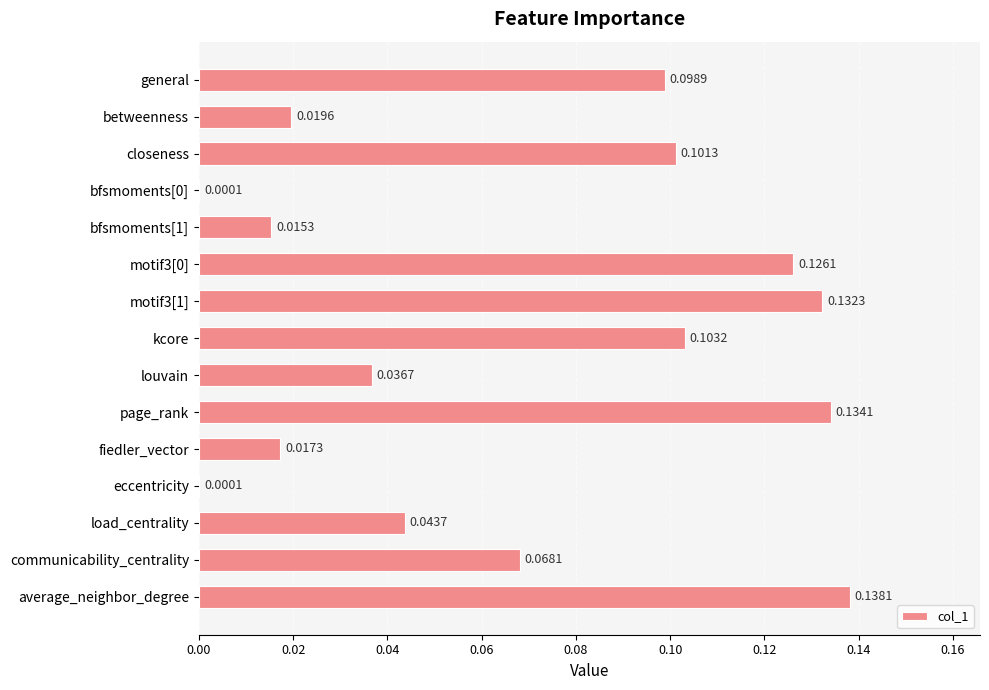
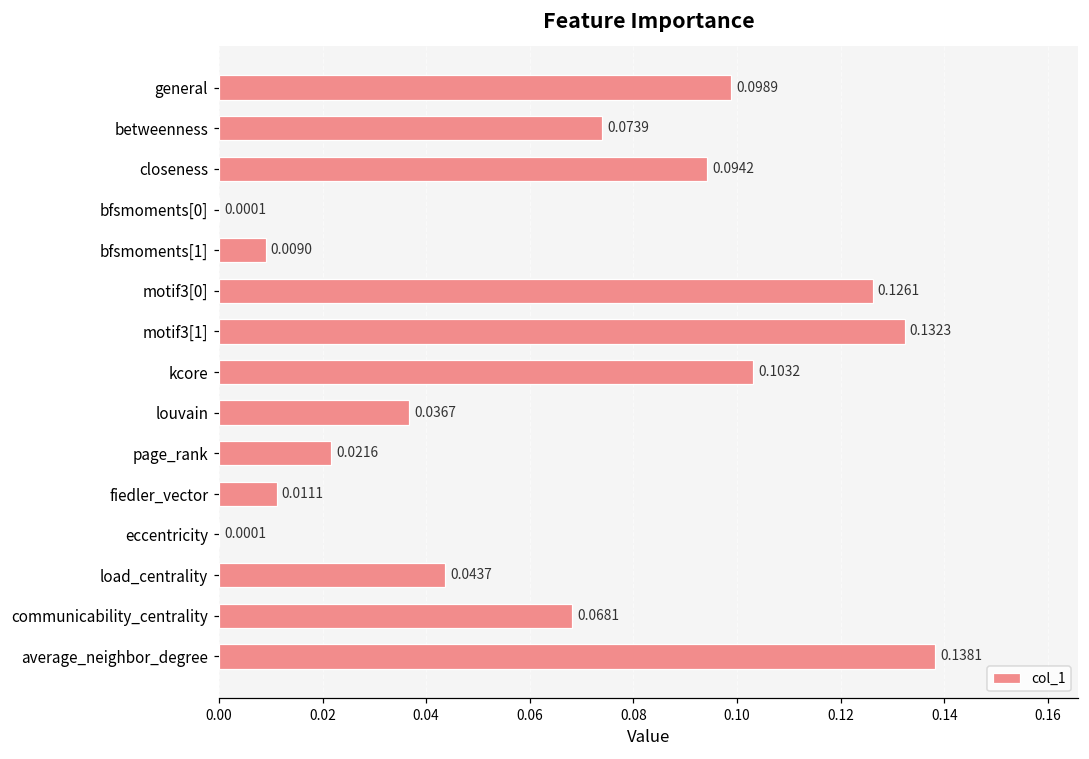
betweenness: 0.0196 -> 0.0739
closeness: 0.1013 -> 0.0942
bfsmoments[1]: 0.0153 -> 0.0090
page_rank: 0.1341 -> 0.0216
fiedler_vector: 0.0173 -> 0.0111
